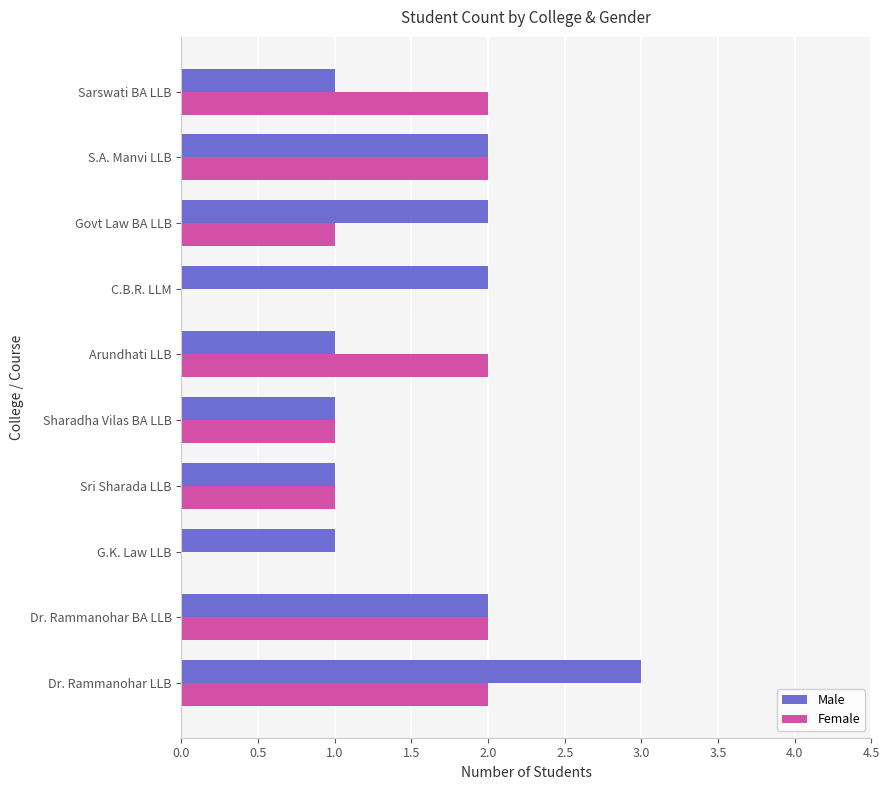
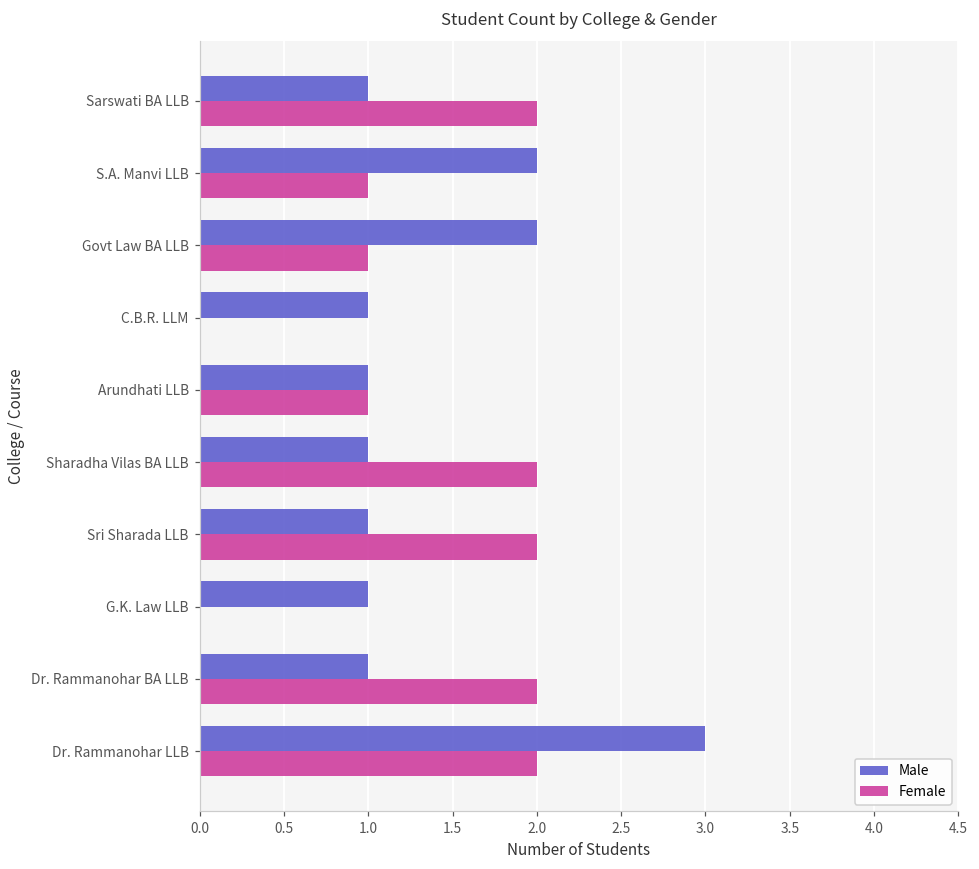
Female, S.A. Manvi LLB: 2 -> 1
Male, C.B.R. LLM: 2 -> 1
Female, Arundhati LLB: 2 -> 1
Female, Sharadha Vilas BA LLB: 1 -> 2
Female, Sri Sharada LLB: 1 -> 2
Male, Dr. Rammanohar BA LLB: 2 -> 1
